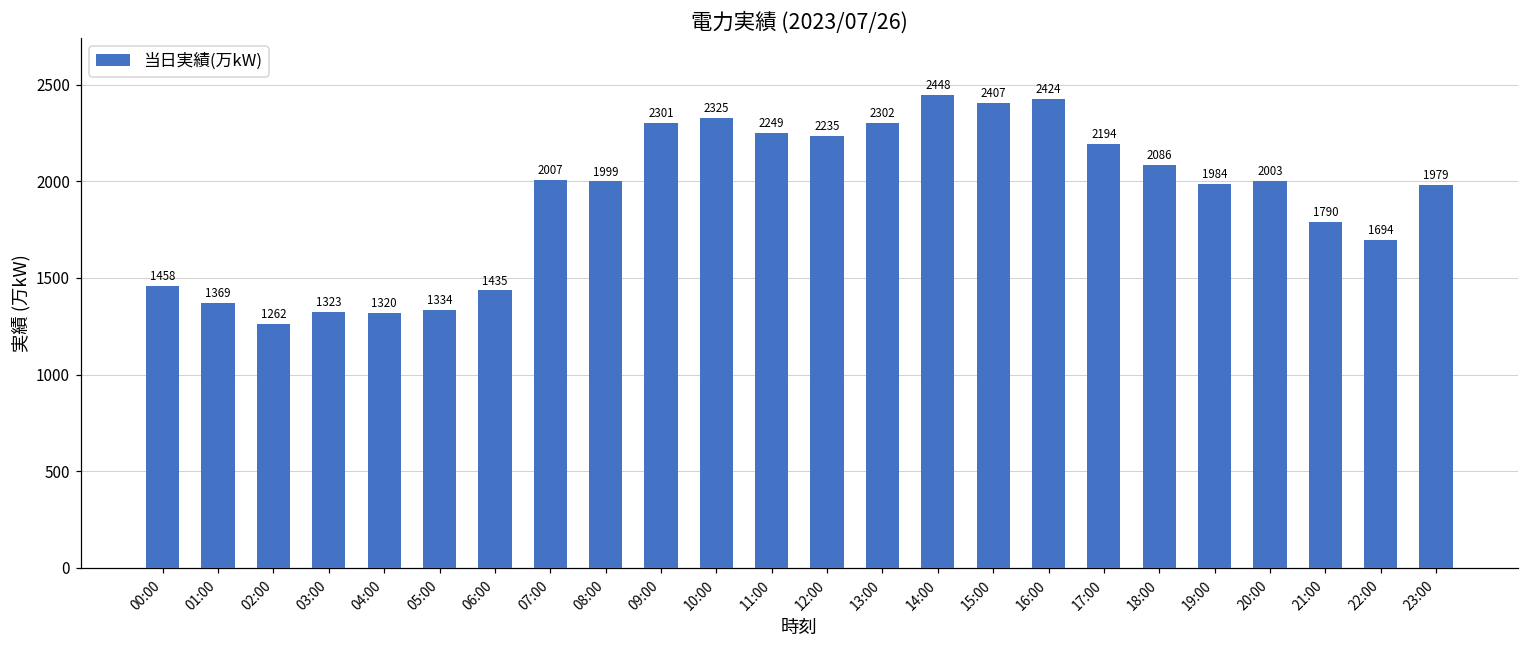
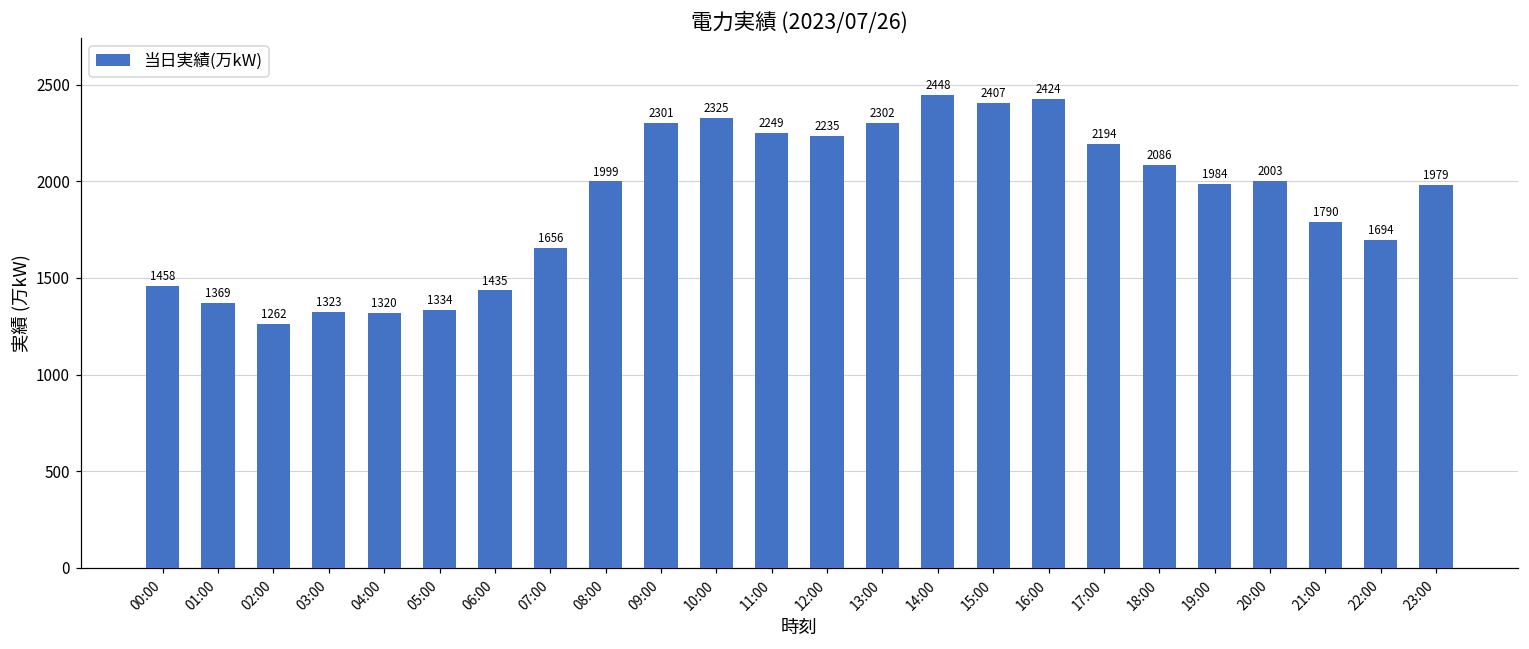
07:00: 2007 -> 1656
